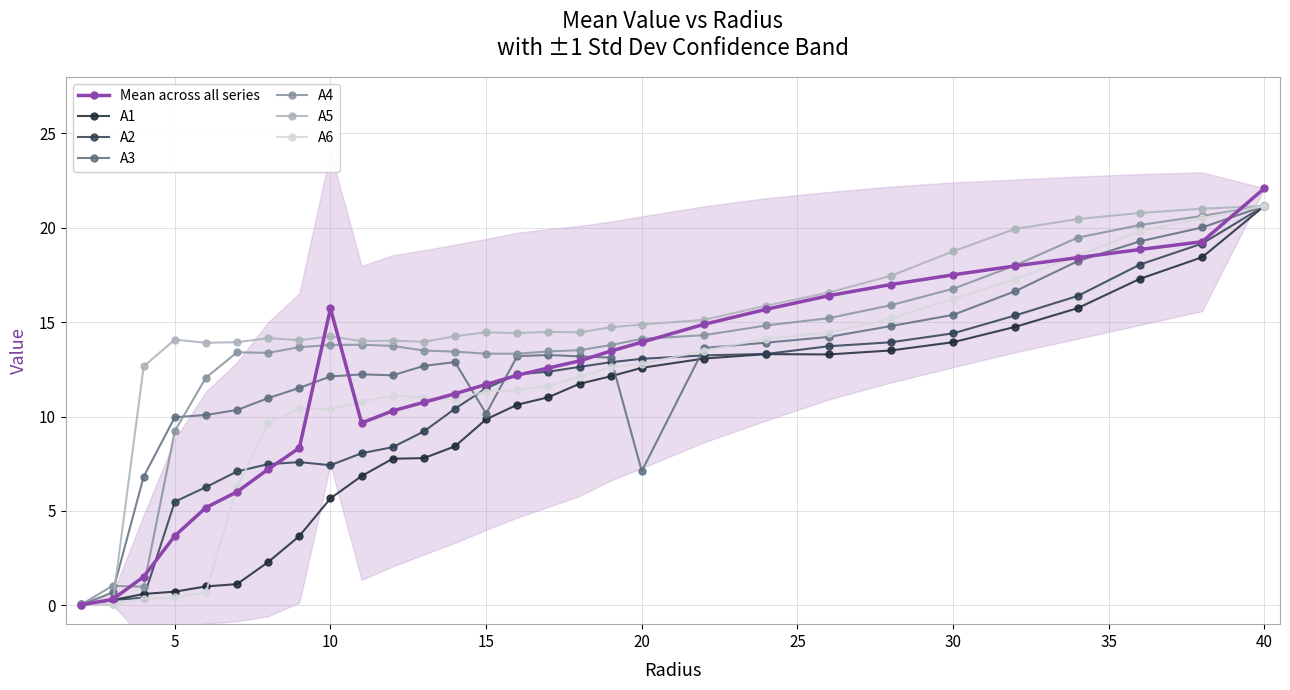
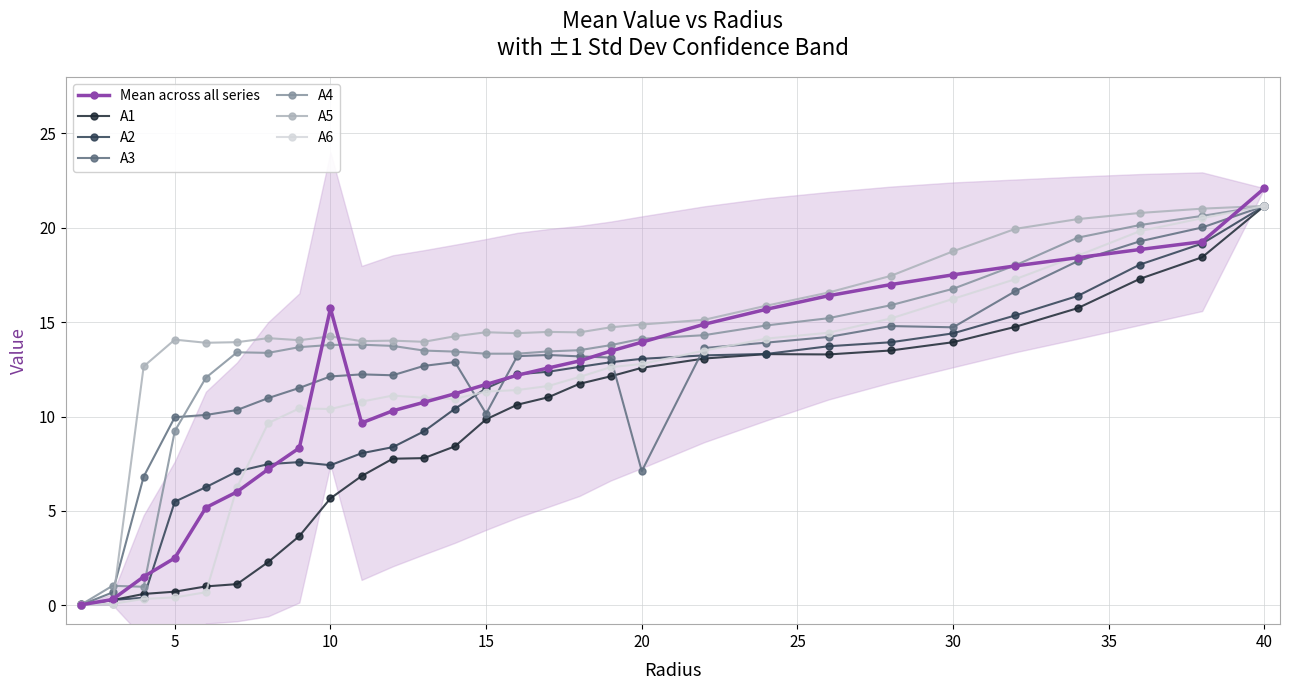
Mean across all series, 5: 3.7 -> 2.5
A3, 30: 15.4 -> 14.7
